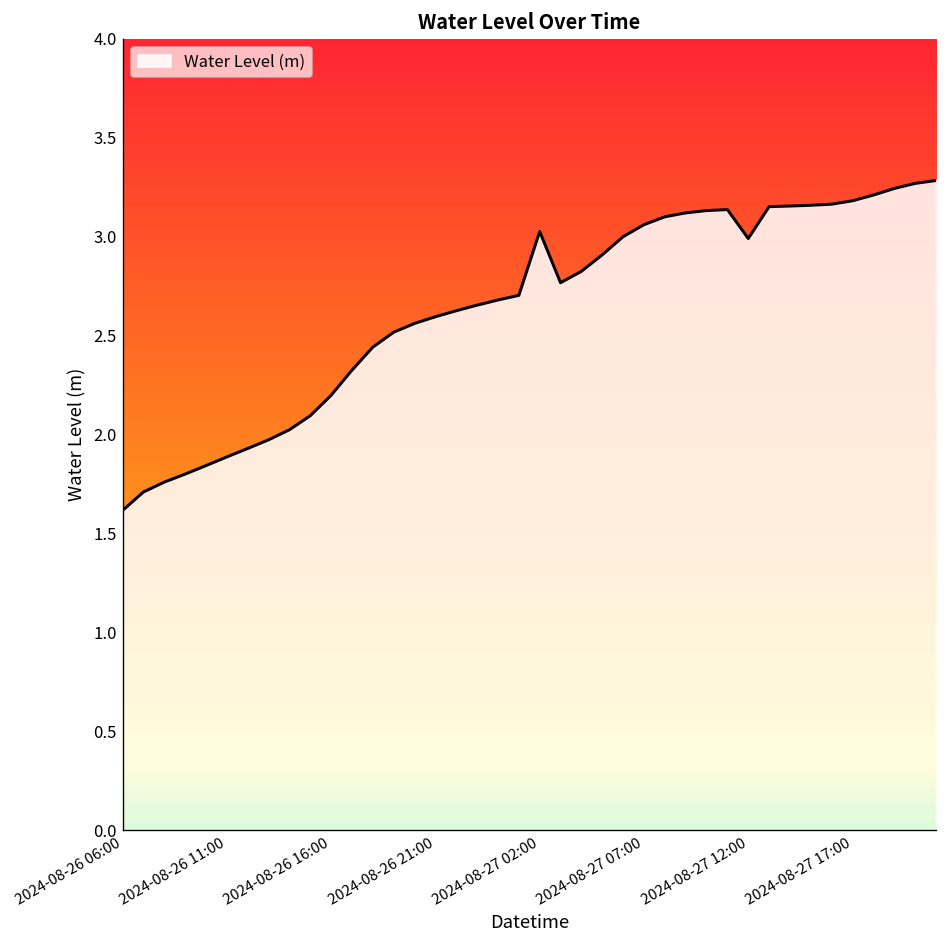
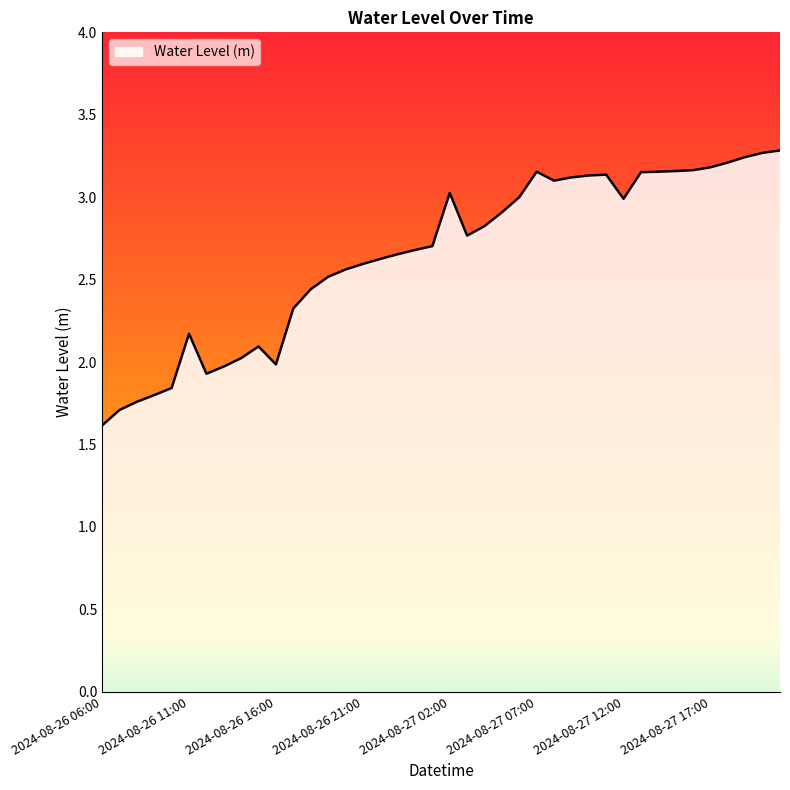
2024-08-26 11:00: 1.89 -> 2.17
2024-08-26 16:00: 2.20 -> 1.99
2024-08-27 07:00: 3.06 -> 3.15
